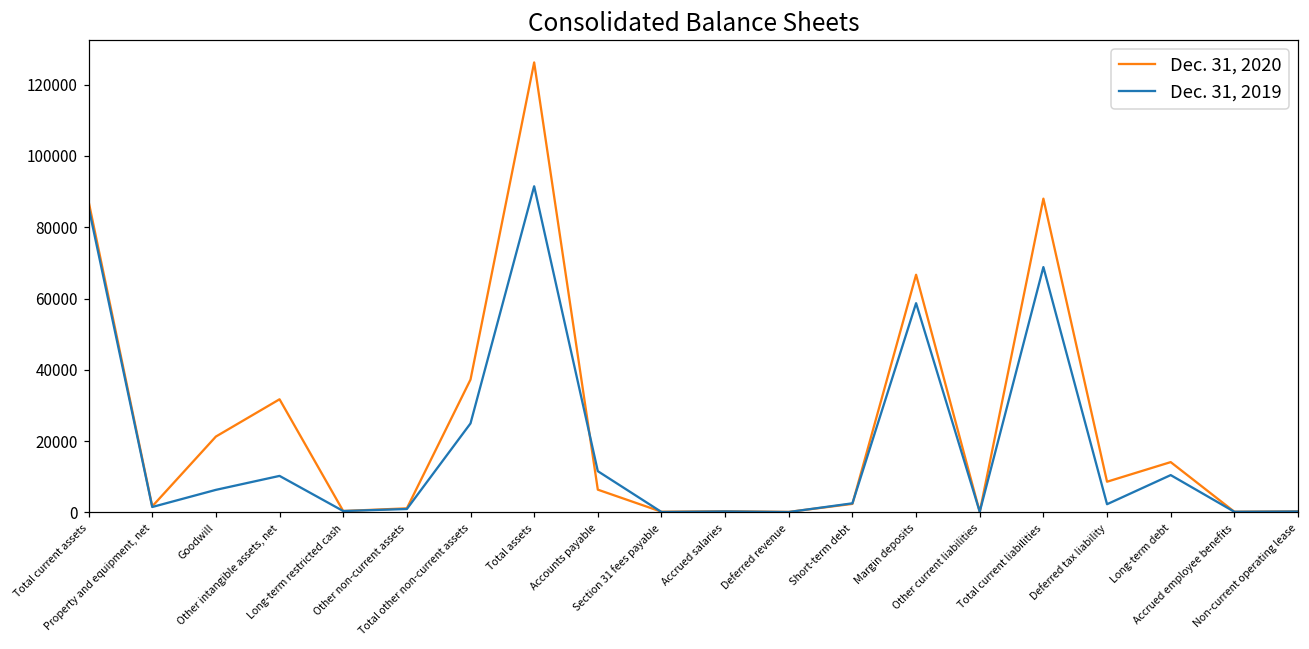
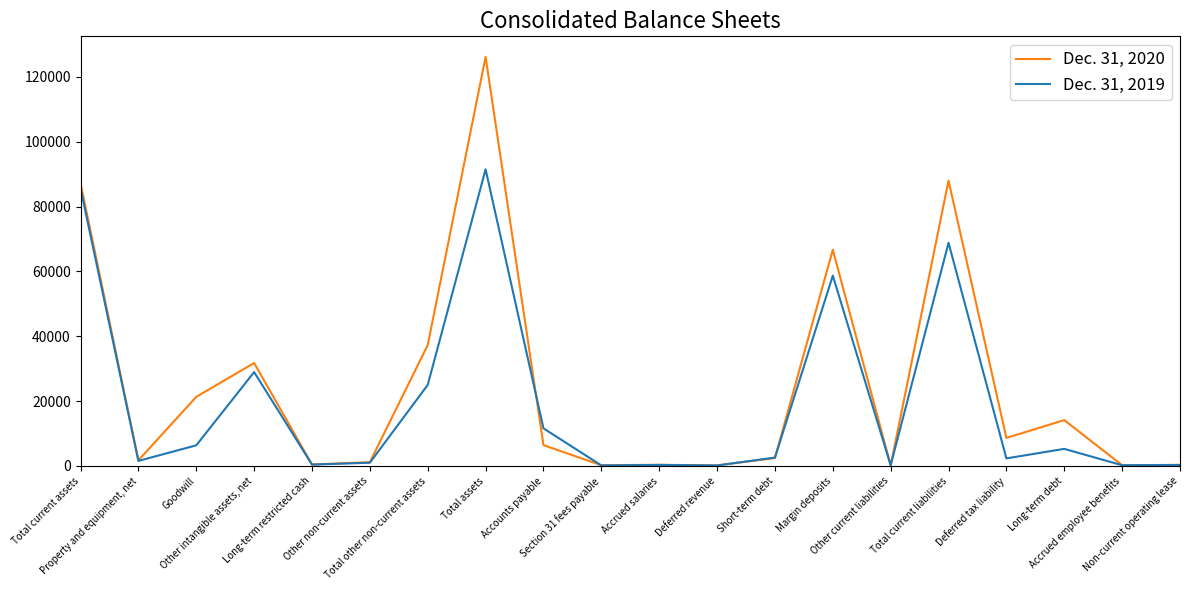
Dec. 31, 2019, Other intangible assets, net: 10000 -> 29000
Dec. 31, 2019, Long-term debt: 10000 -> 5000
